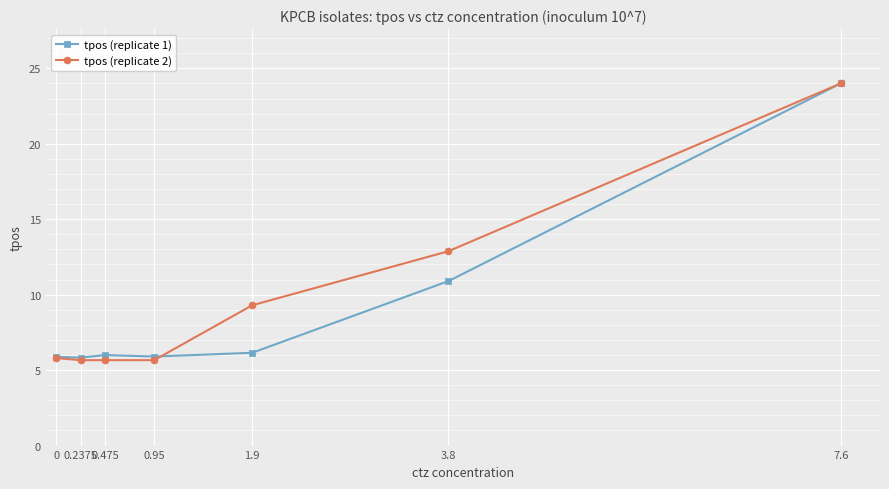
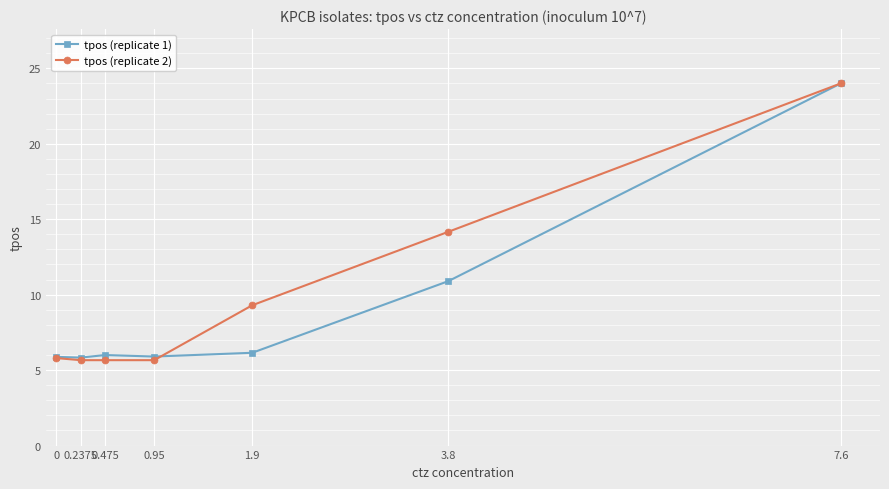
tpos (replicate 2), 3.8: 12.9 -> 14.2
